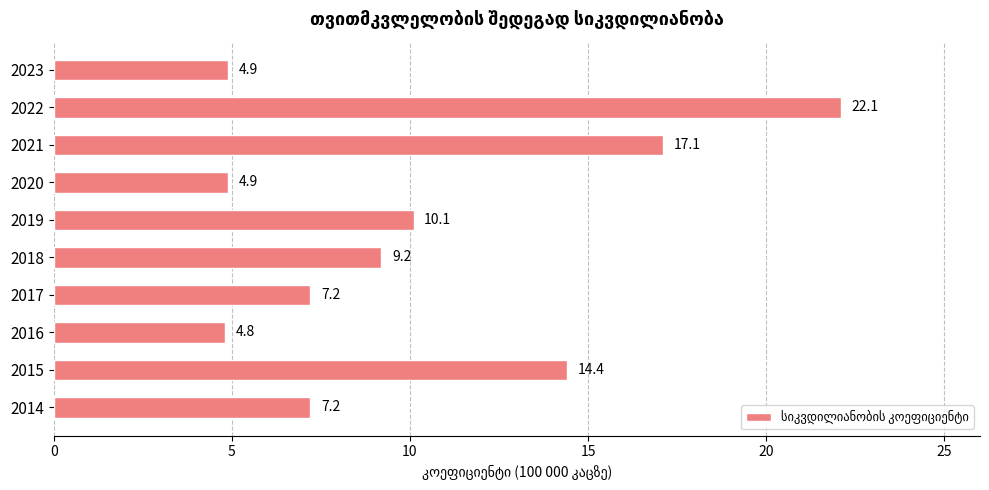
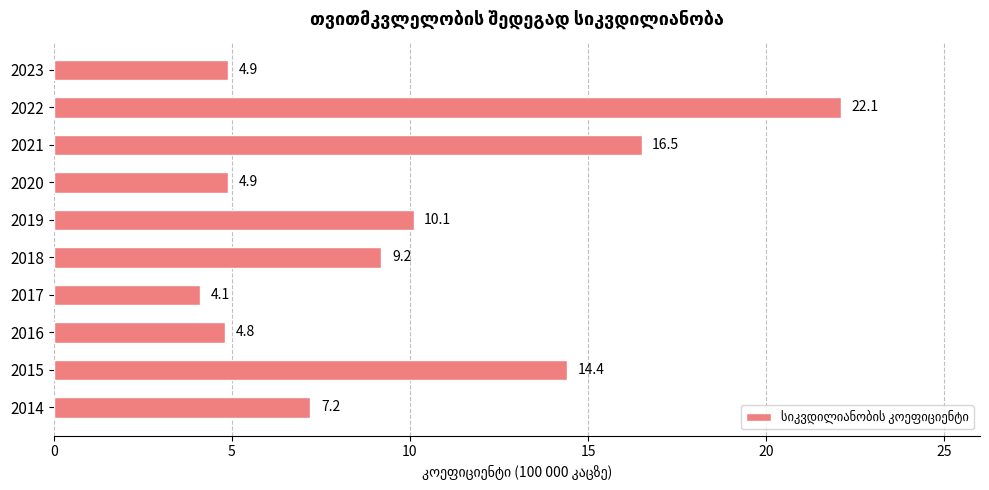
2021: 17.1 -> 16.5
2017: 7.2 -> 4.1
